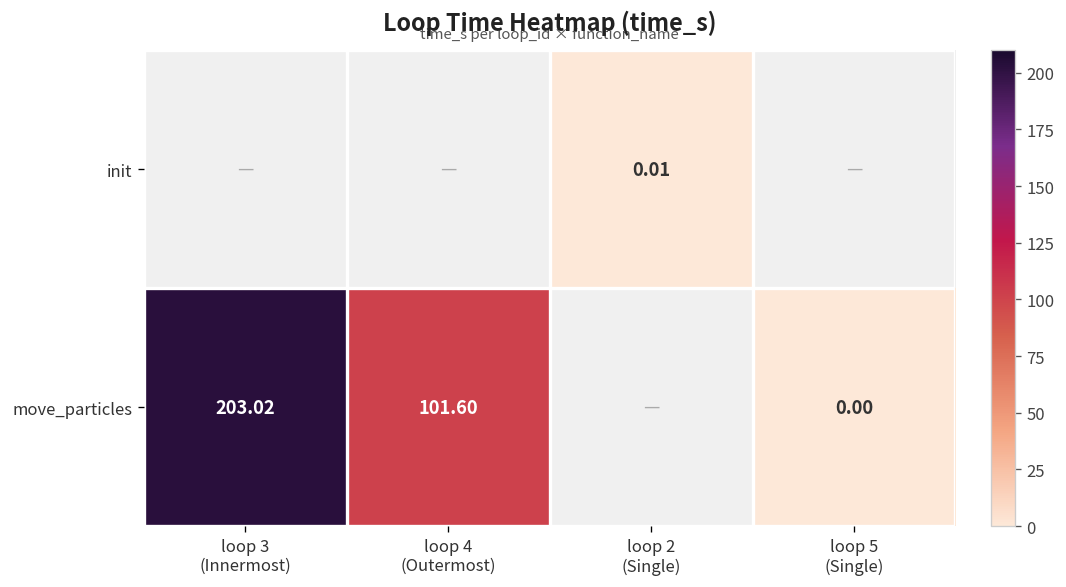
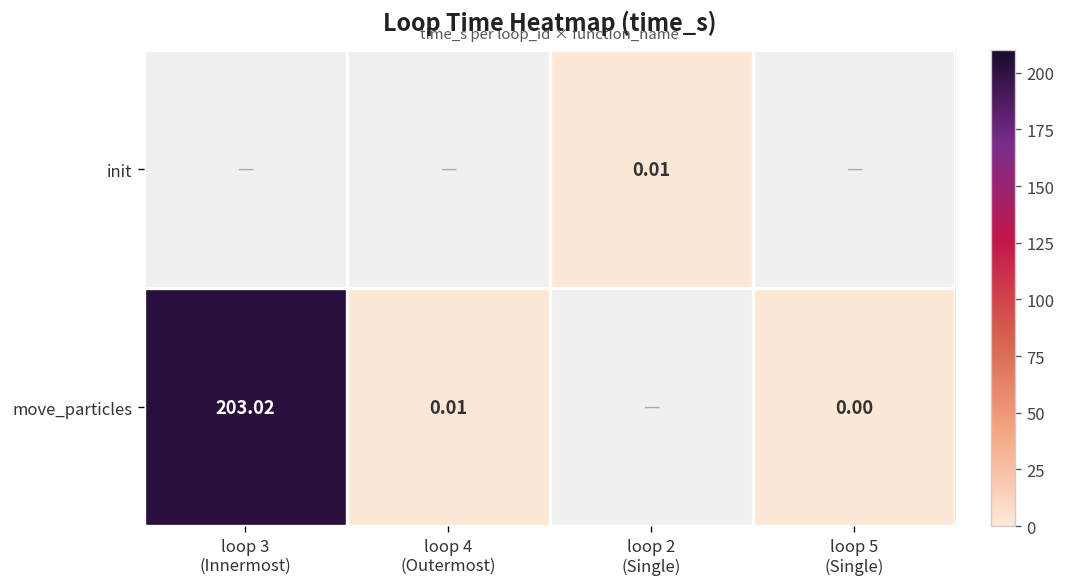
move_particles, loop 4 (Outermost): 101.60 -> 0.01
